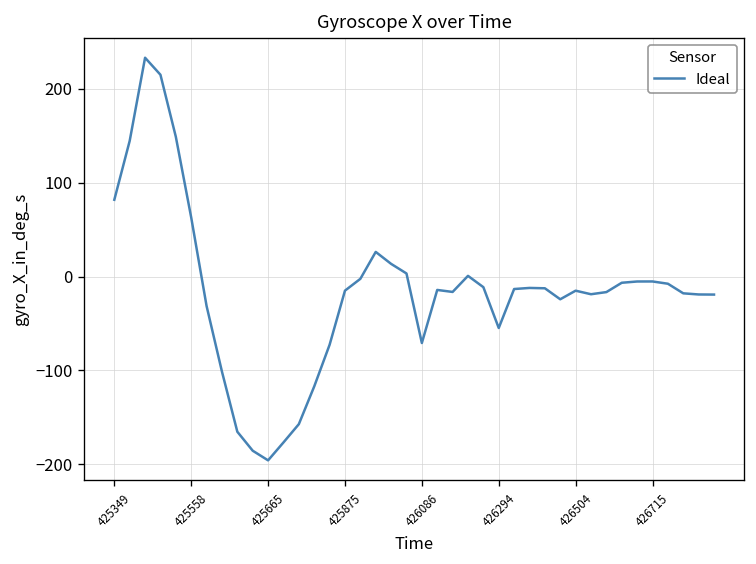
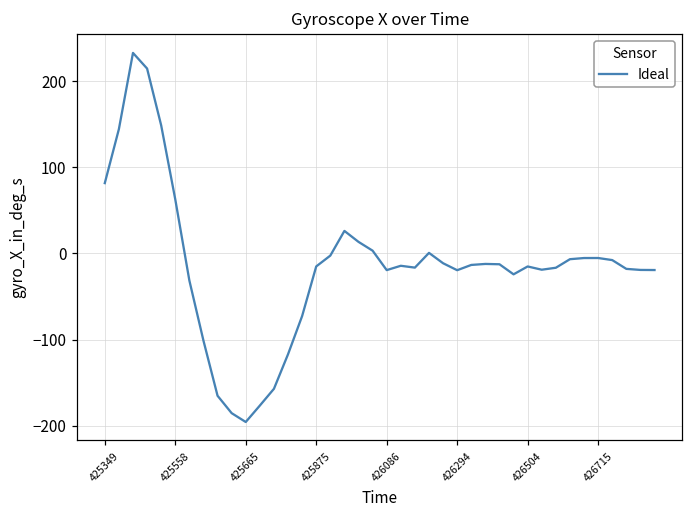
426086: -70 -> -20
426294: -50 -> -20
